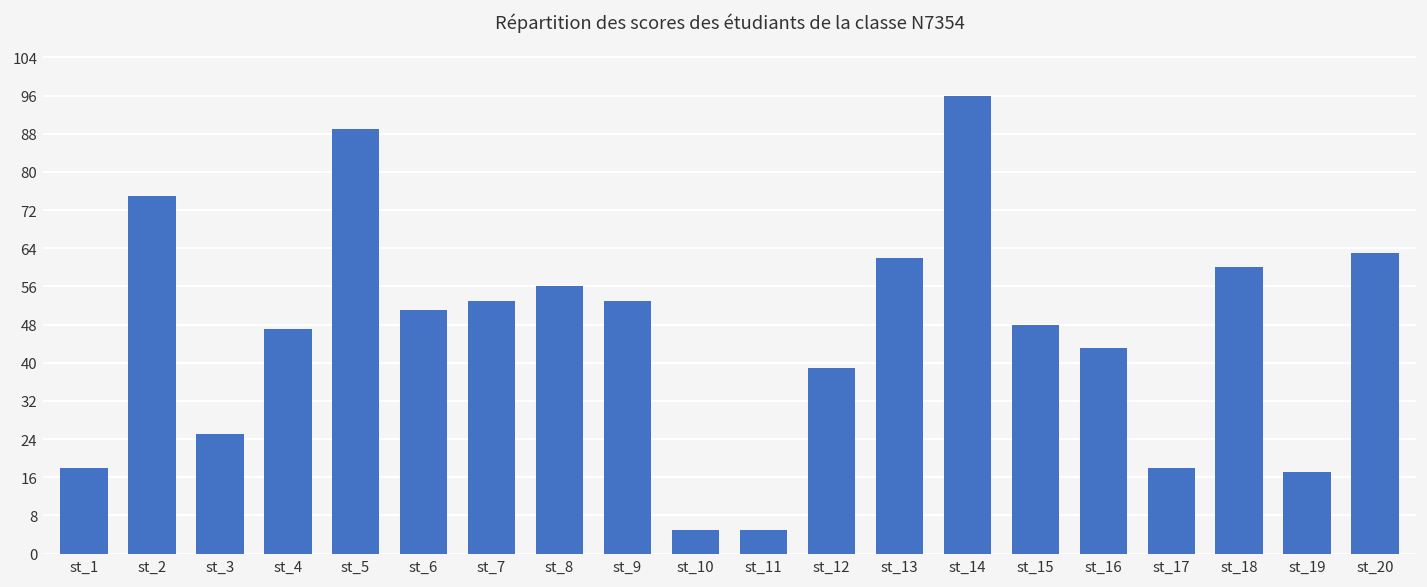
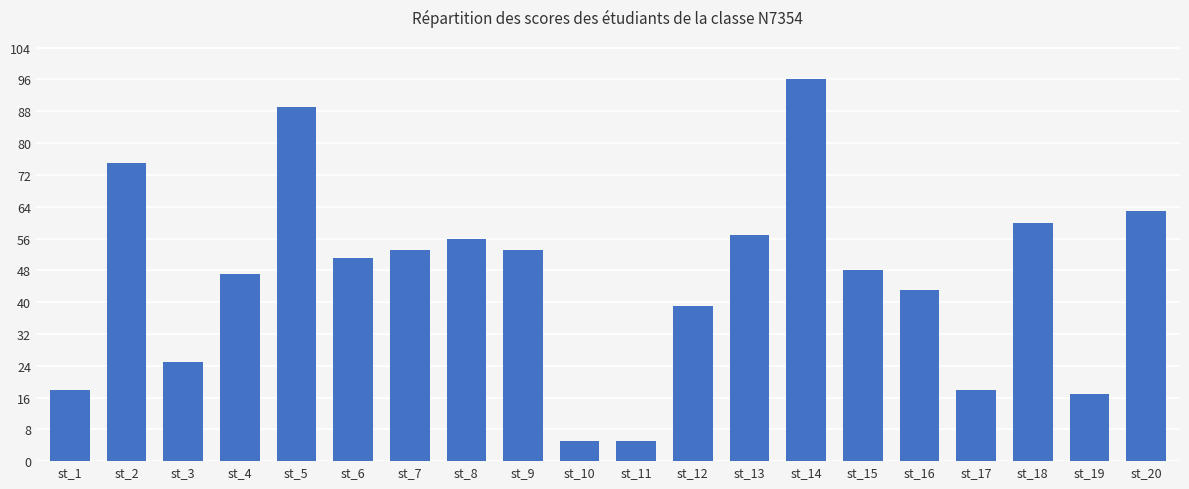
st_13: 62 -> 57
